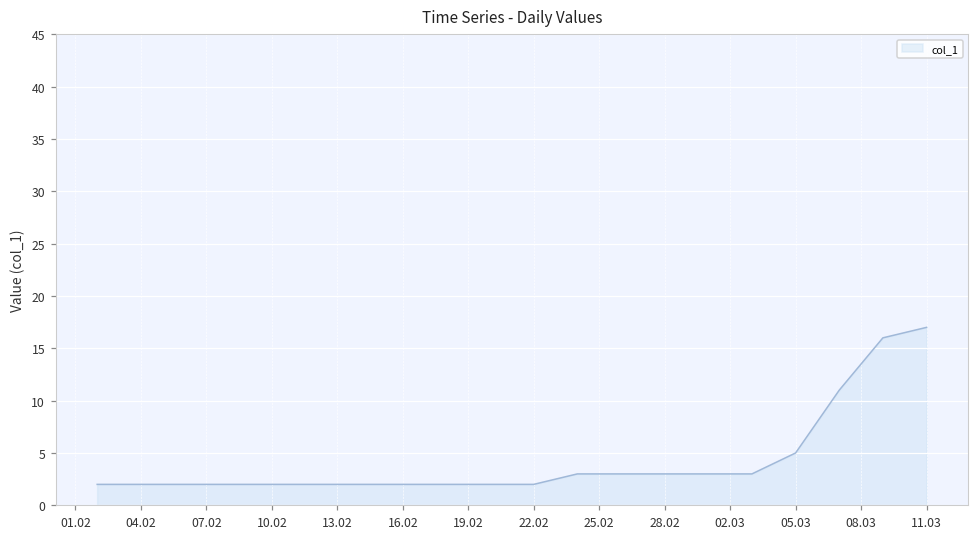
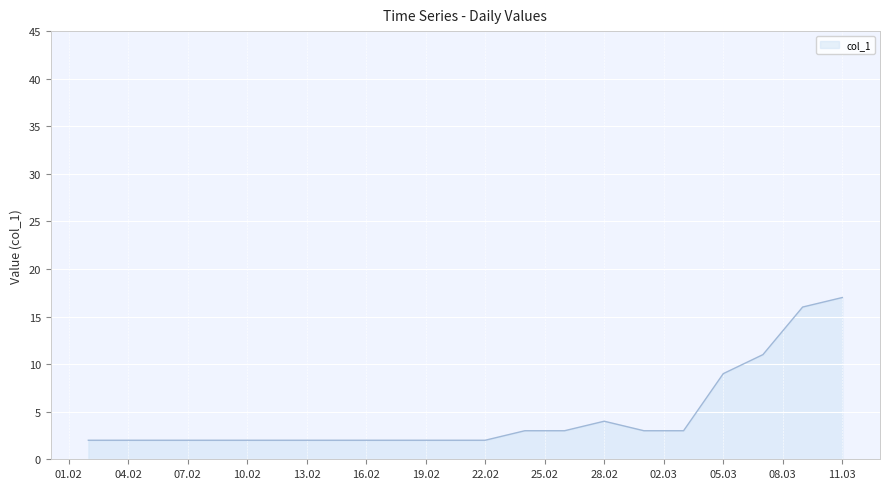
28.02: 3 -> 4
05.03: 5 -> 9
